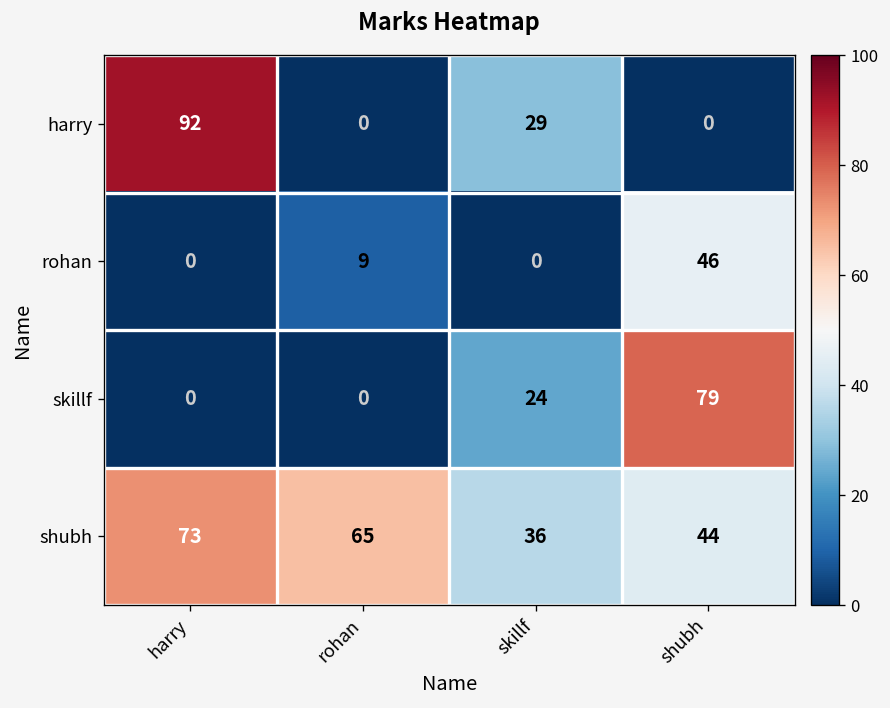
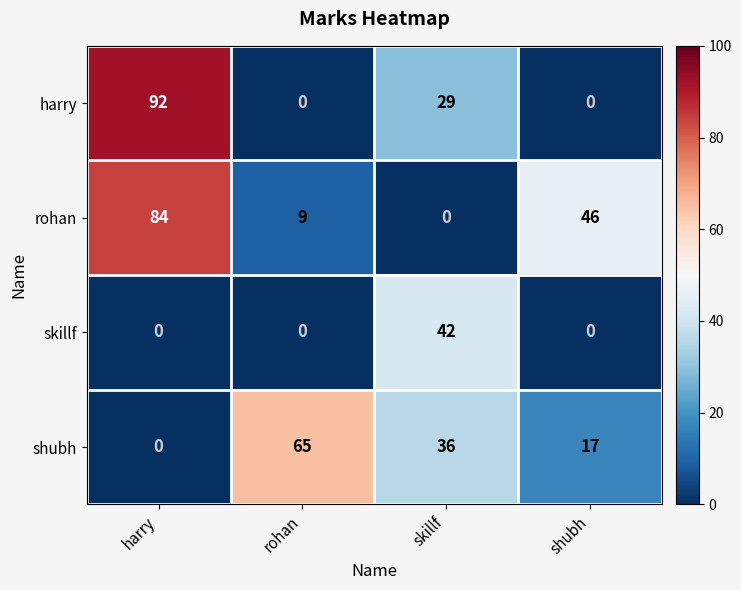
rohan, harry: 0 -> 84
skillf, skillf: 24 -> 42
skillf, shubh: 79 -> 0
shubh, harry: 73 -> 0
shubh, shubh: 44 -> 17
